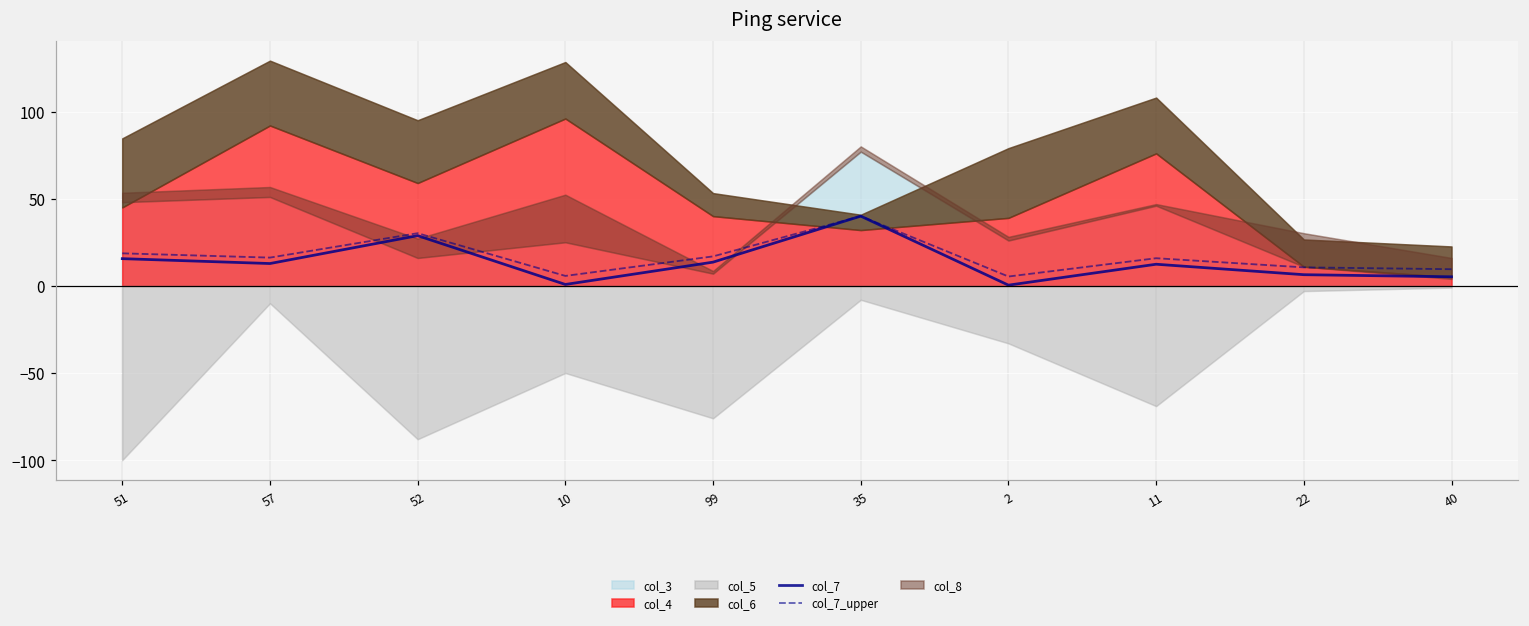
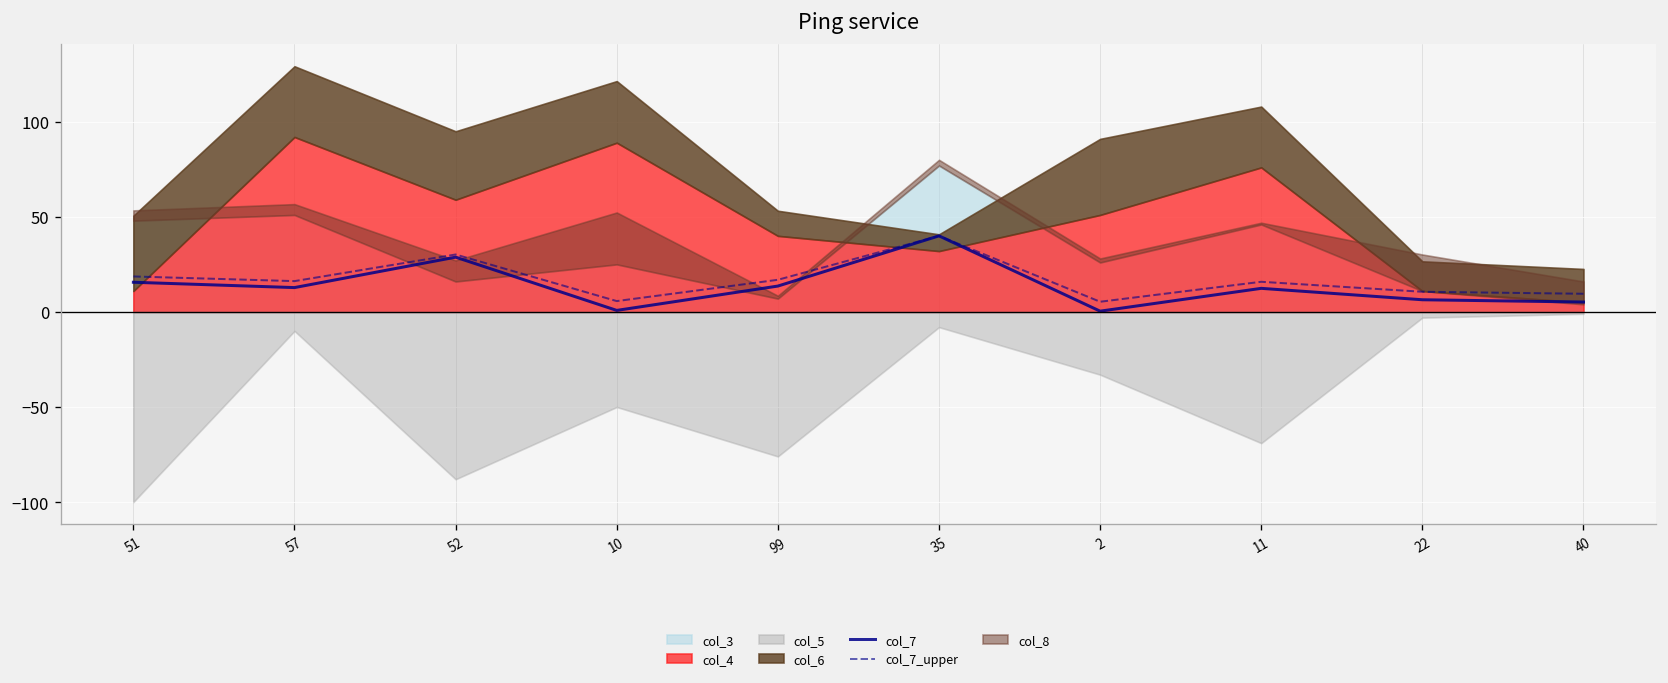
col_4, 51: 45 -> 11
col_4, 10: 96 -> 89
col_4, 2: 39 -> 51
